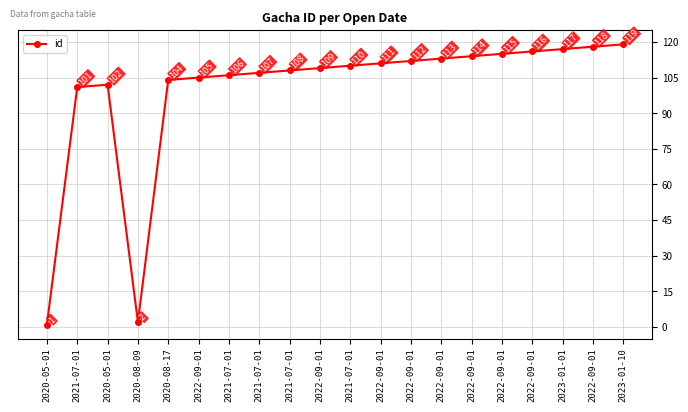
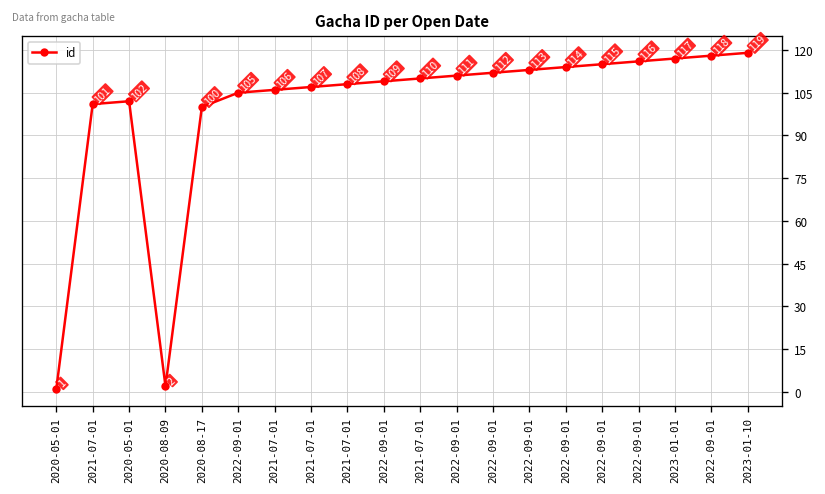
2020-08-17: 104 -> 100
